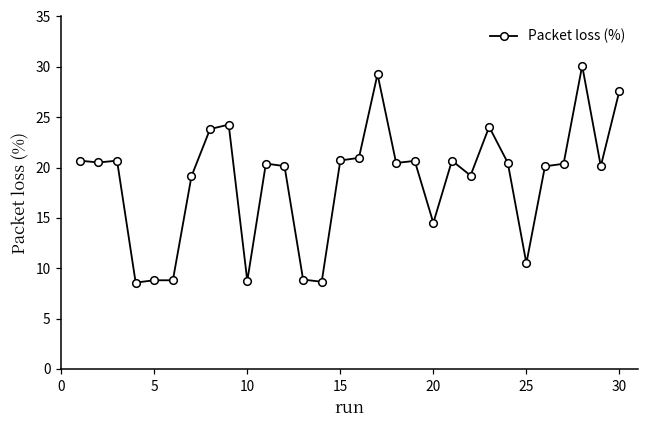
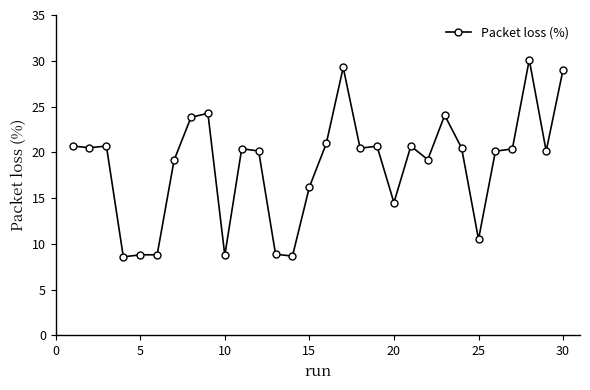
15: 21 -> 16
30: 28 -> 29
